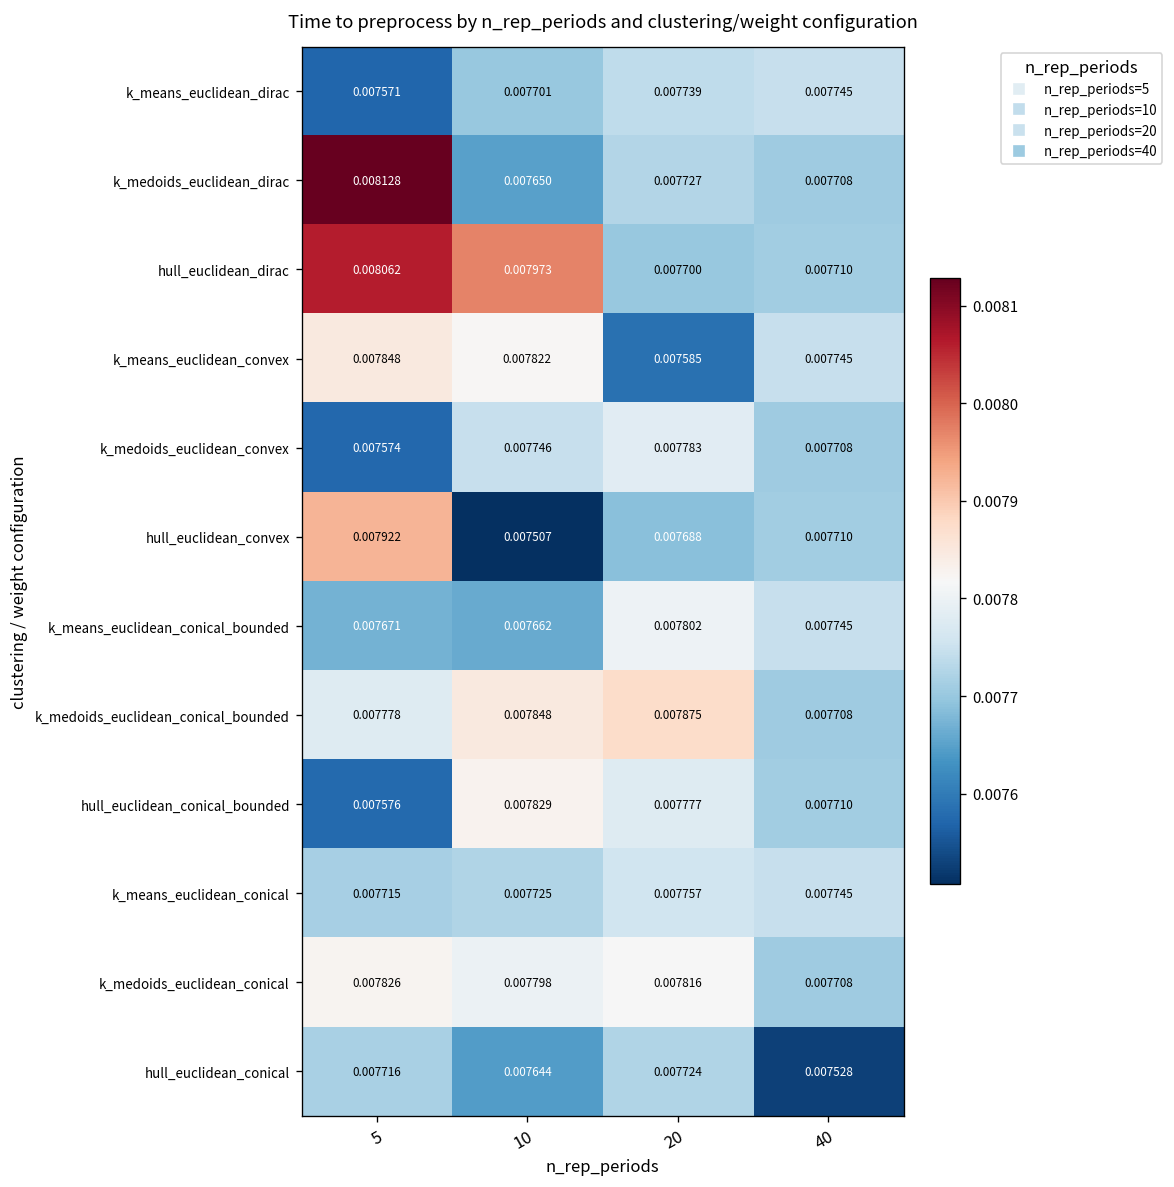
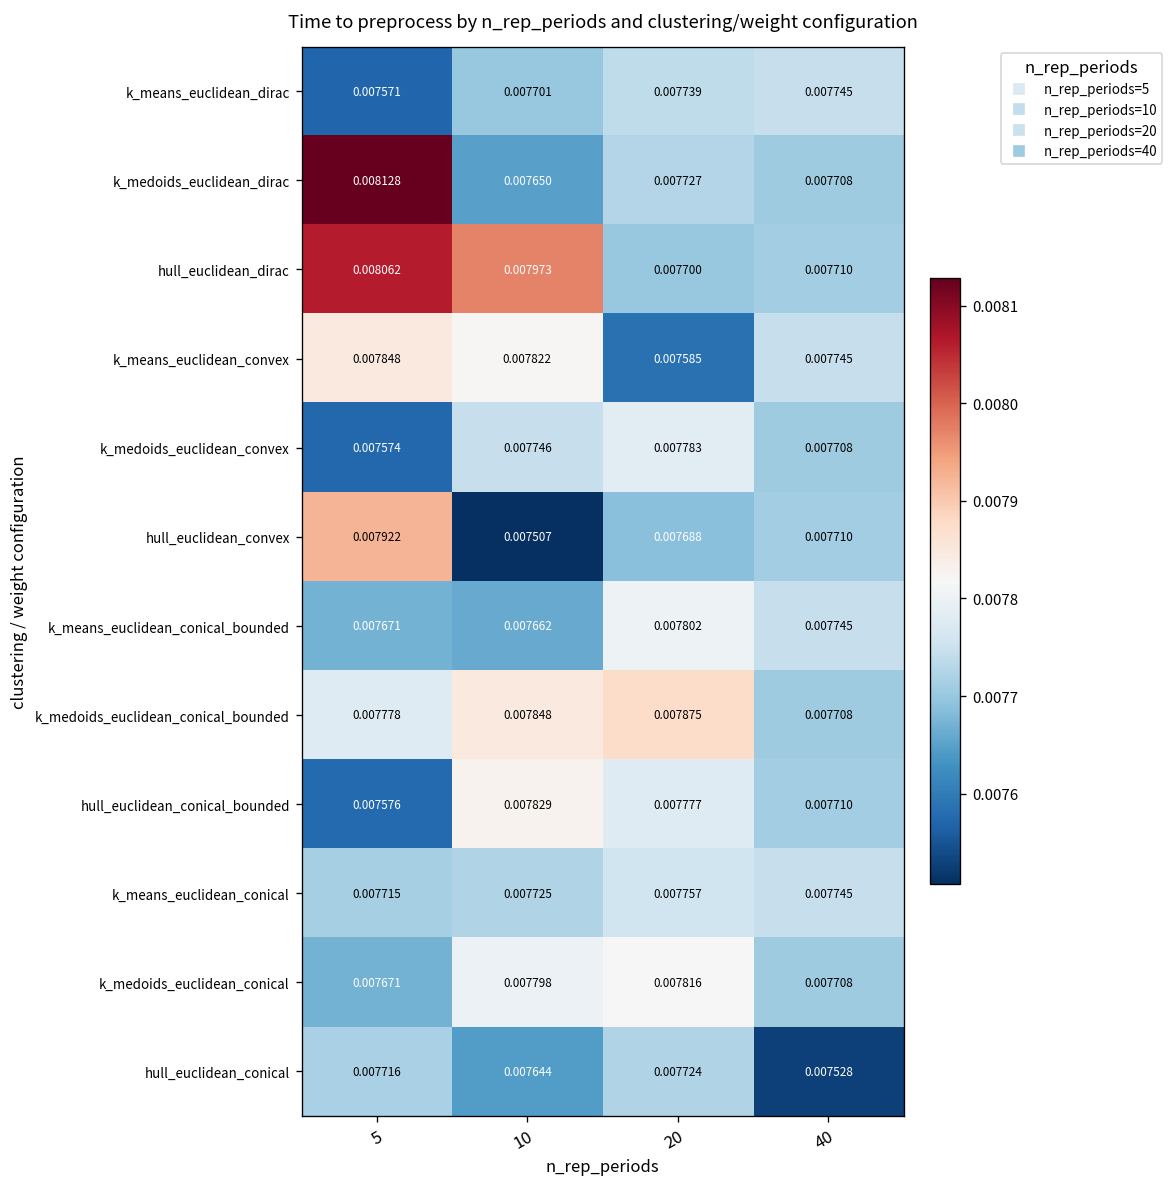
k_medoids_euclidean_conical, 5: 0.007826 -> 0.007671
